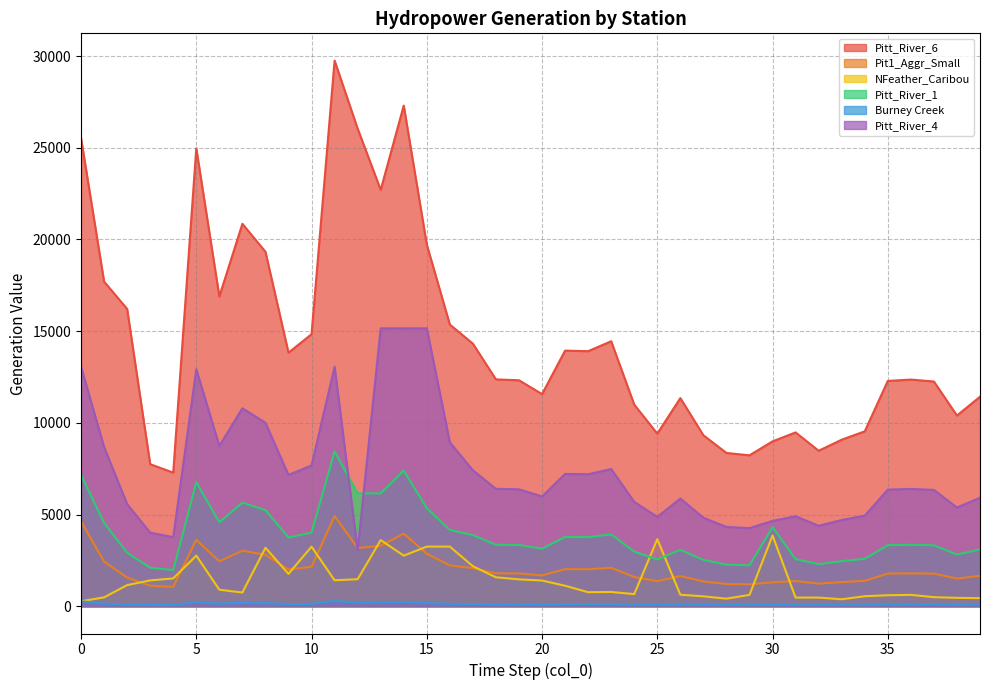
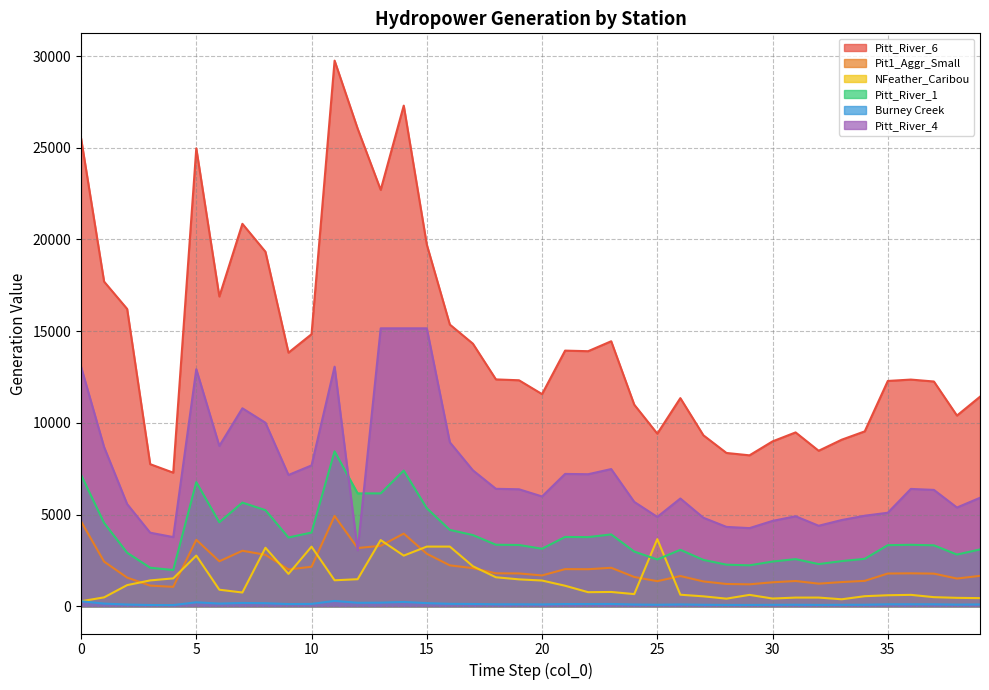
NFeather_Caribou, 30: 3900 -> 400
Pitt_River_1, 30: 4300 -> 2400
Pitt_River_4, 35: 6400 -> 5100
